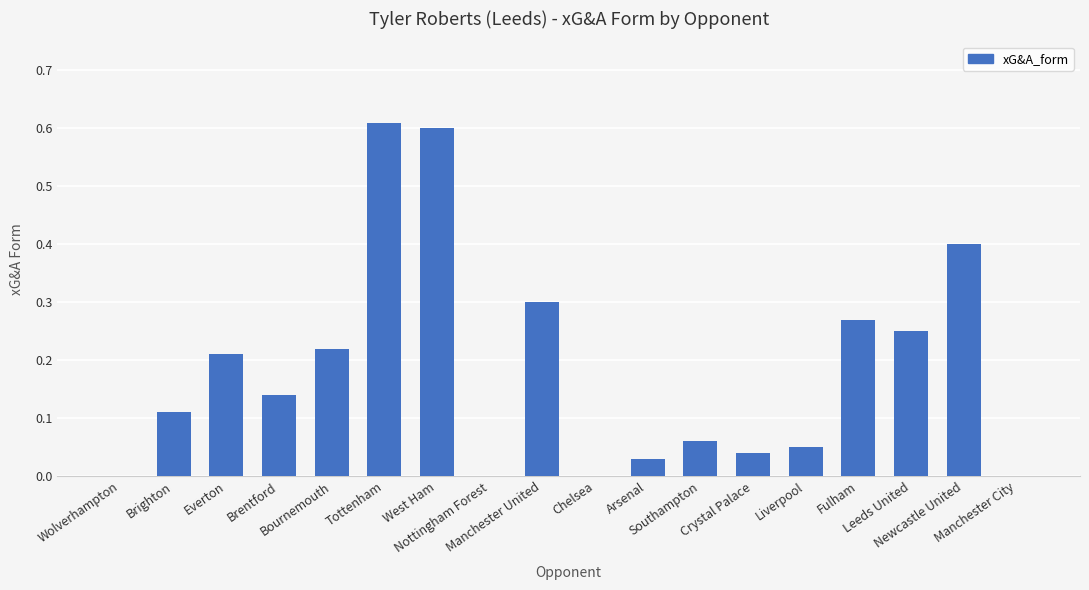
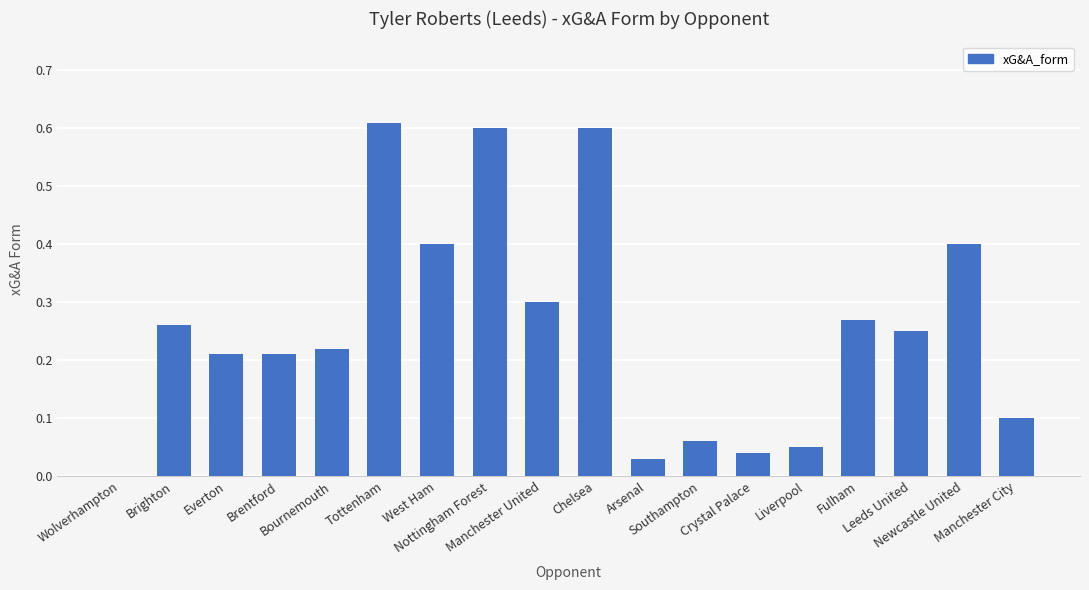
Brighton: 0.11 -> 0.26
Brentford: 0.14 -> 0.21
West Ham: 0.6 -> 0.4
Nottingham Forest: 0.0 -> 0.6
Chelsea: 0.0 -> 0.6
Manchester City: 0.0 -> 0.1
